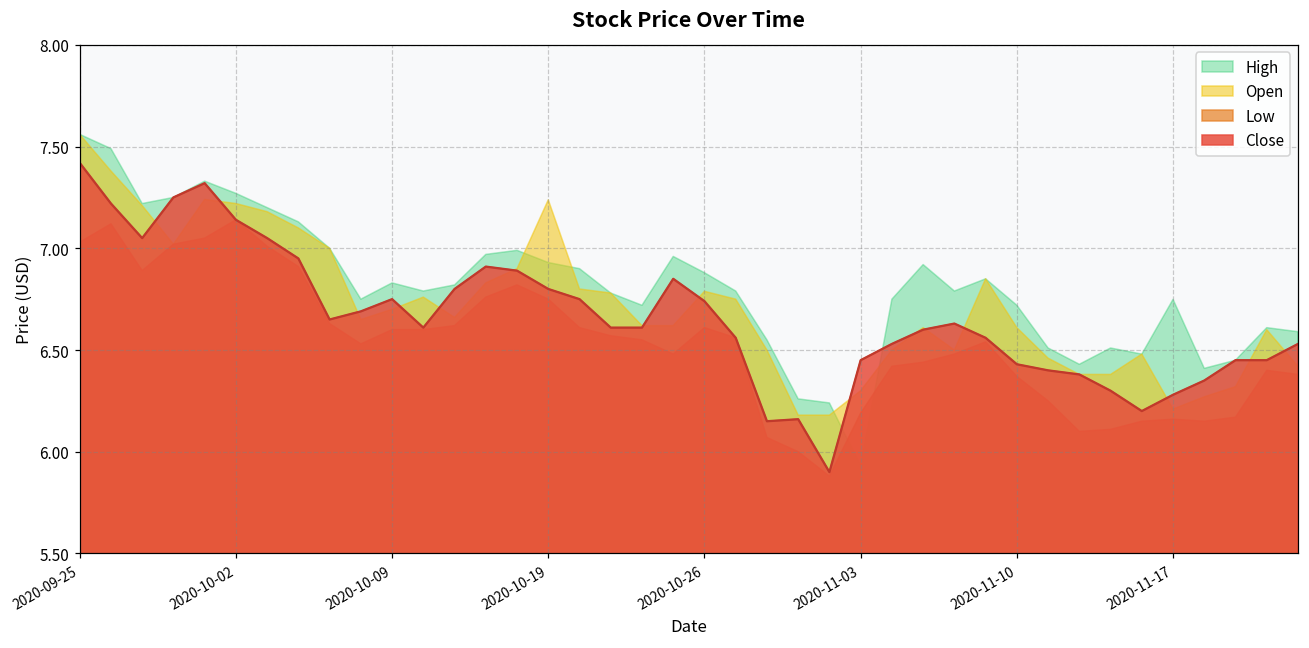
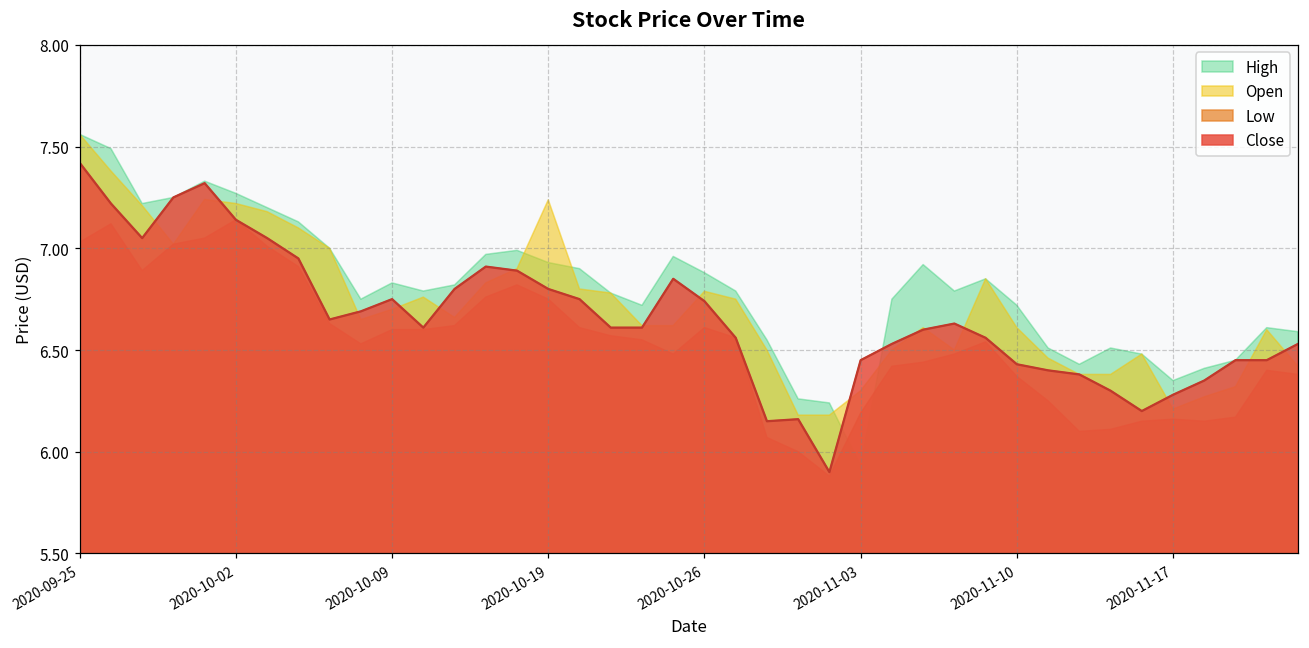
High, 2020-11-17: 6.75 -> 6.35
